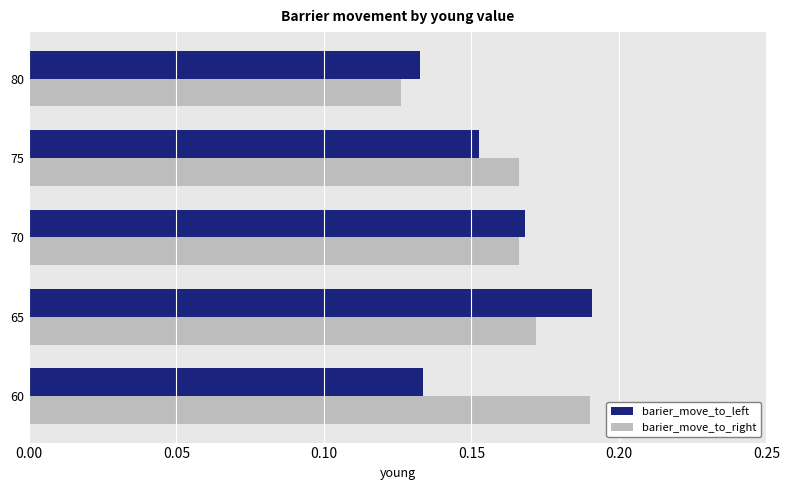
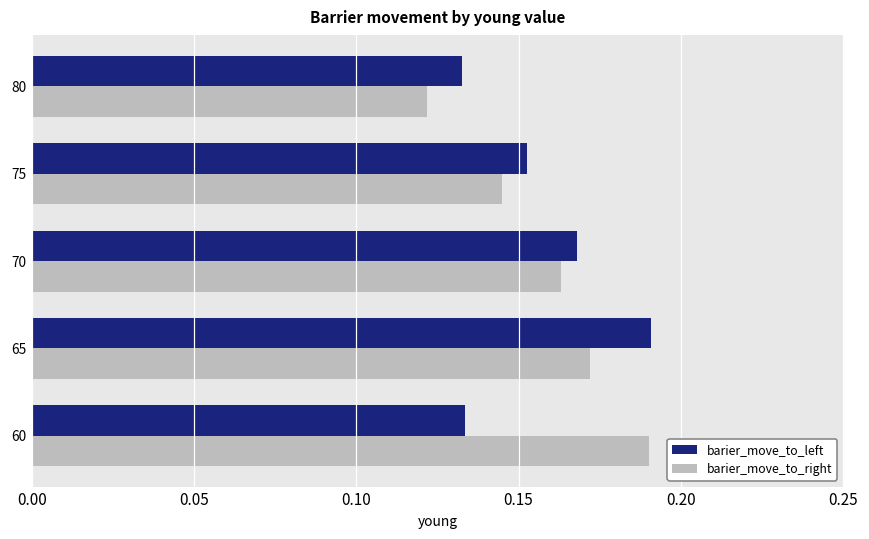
barier_move_to_right, 80: 0.126 -> 0.122
barier_move_to_right, 75: 0.166 -> 0.145
barier_move_to_right, 70: 0.166 -> 0.163
